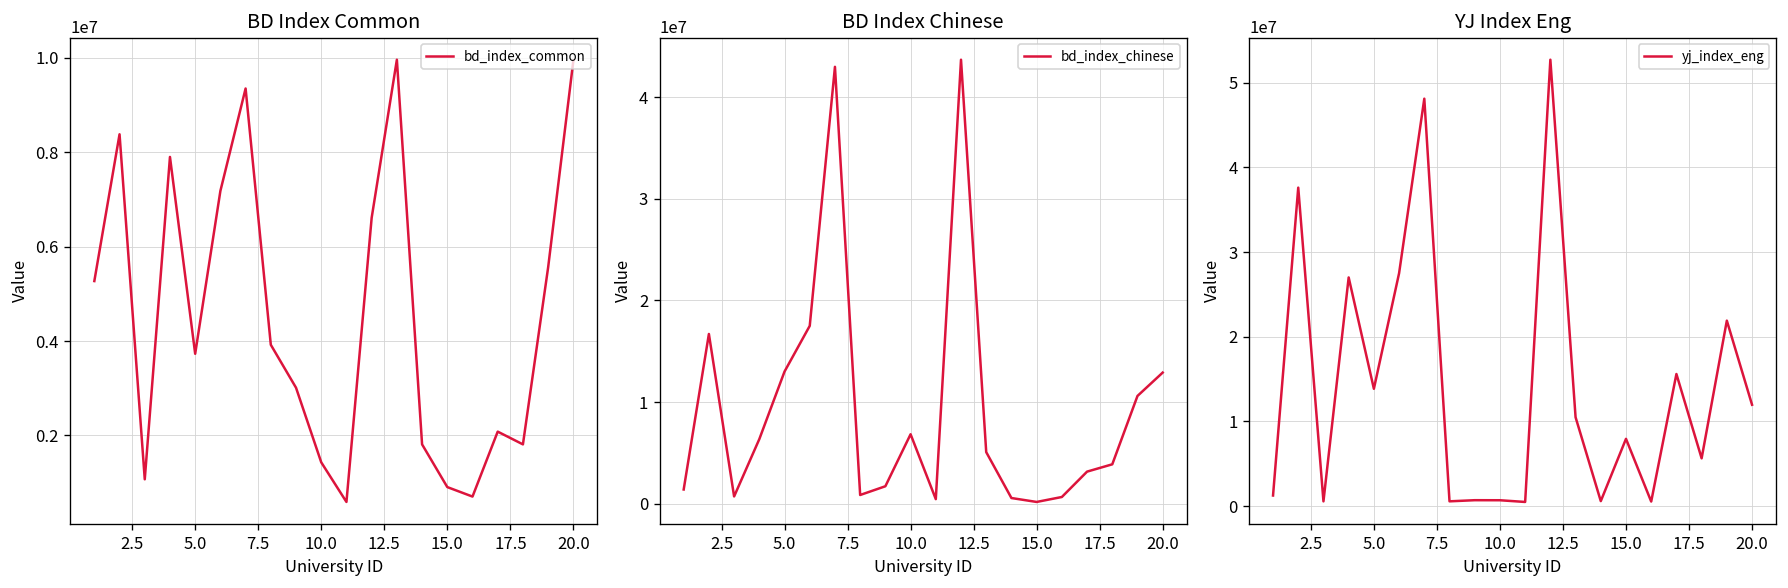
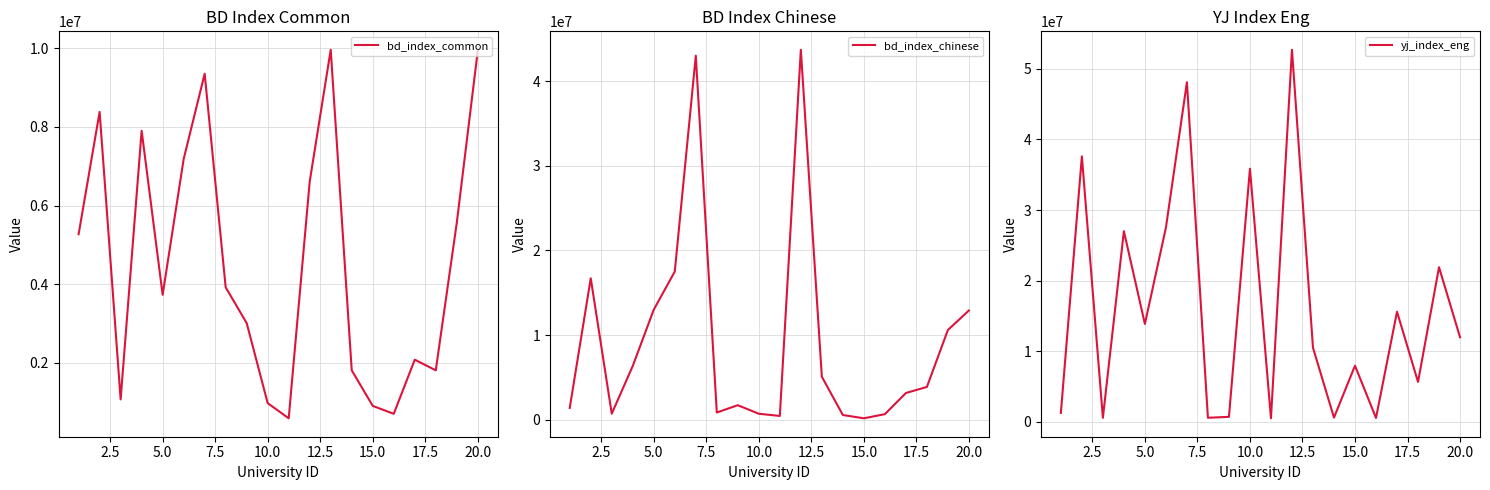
BD Index Common, 10.0: 1400000 -> 1000000
BD Index Chinese, 10.0: 7000000 -> 1000000
YJ Index Eng, 10.0: 1000000 -> 36000000
